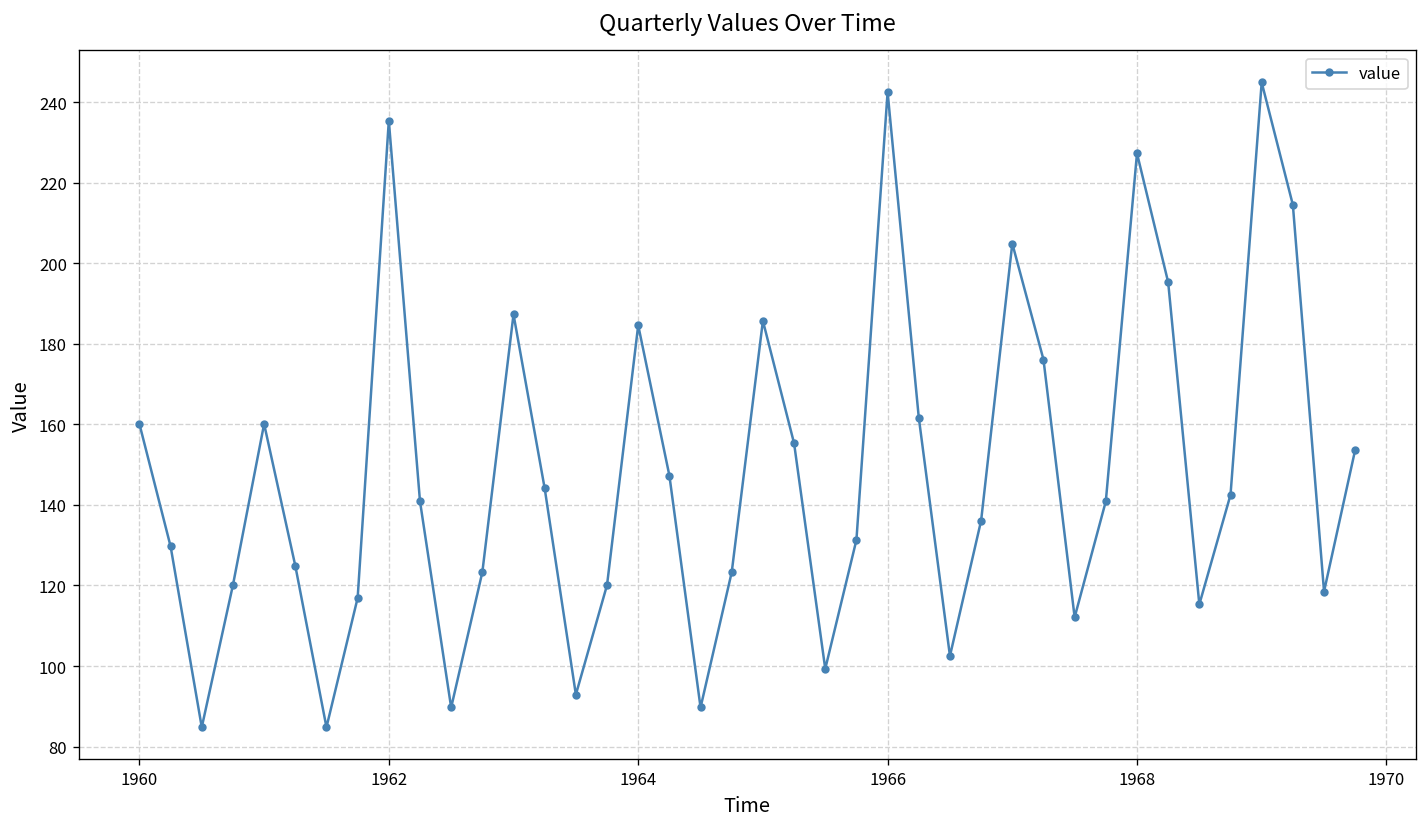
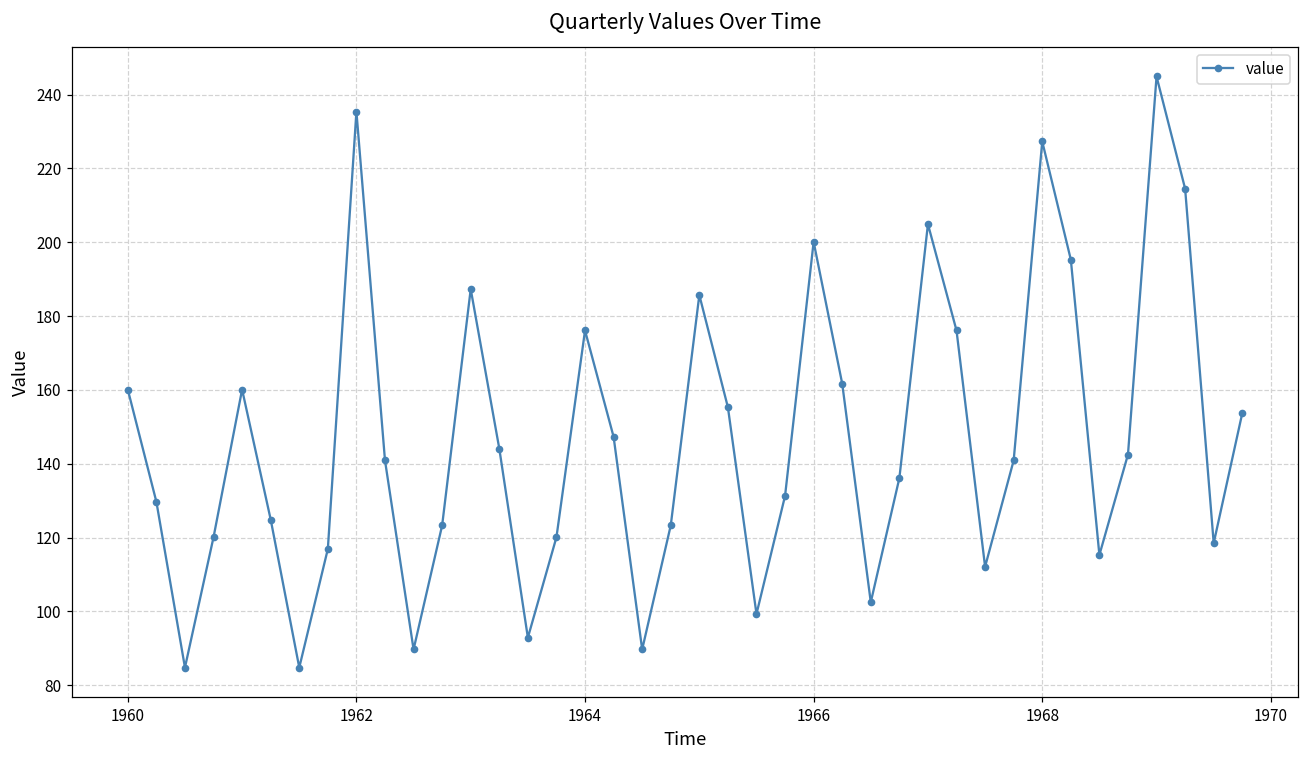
1964: 185 -> 176
1966: 243 -> 200
